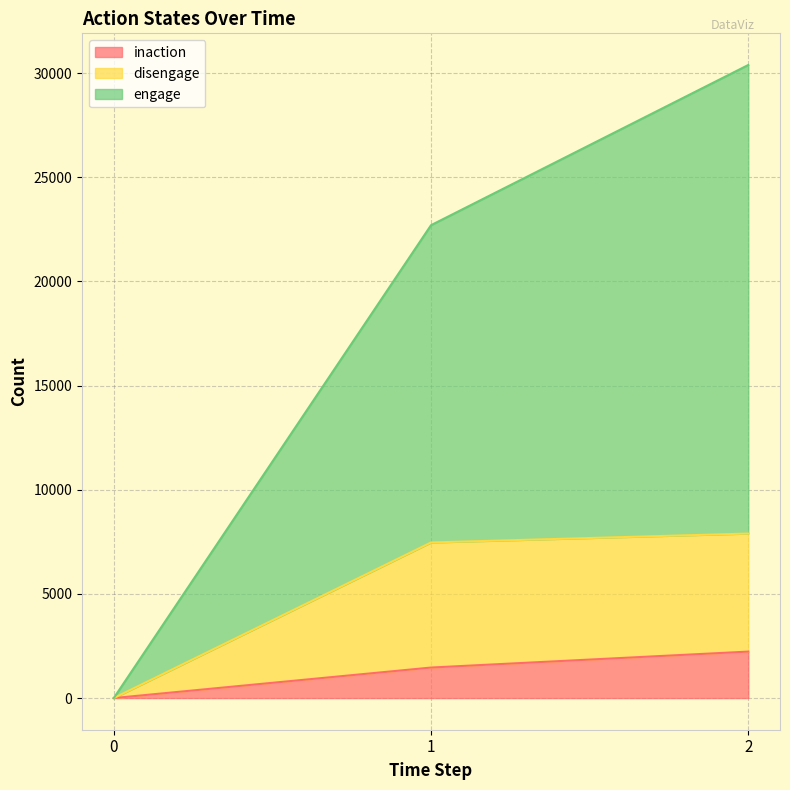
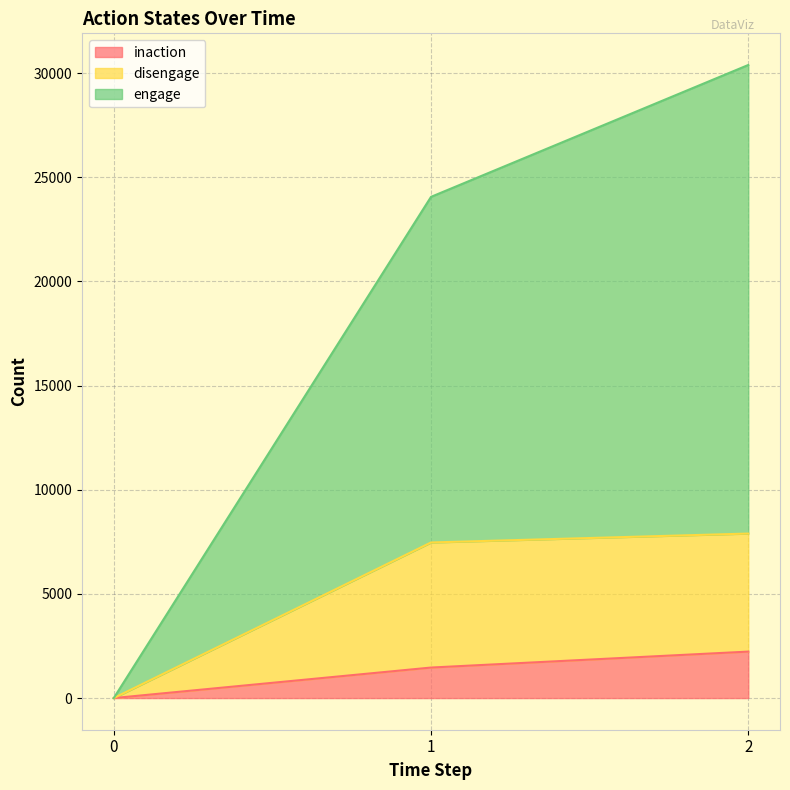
engage, 1: 15200 -> 16600
